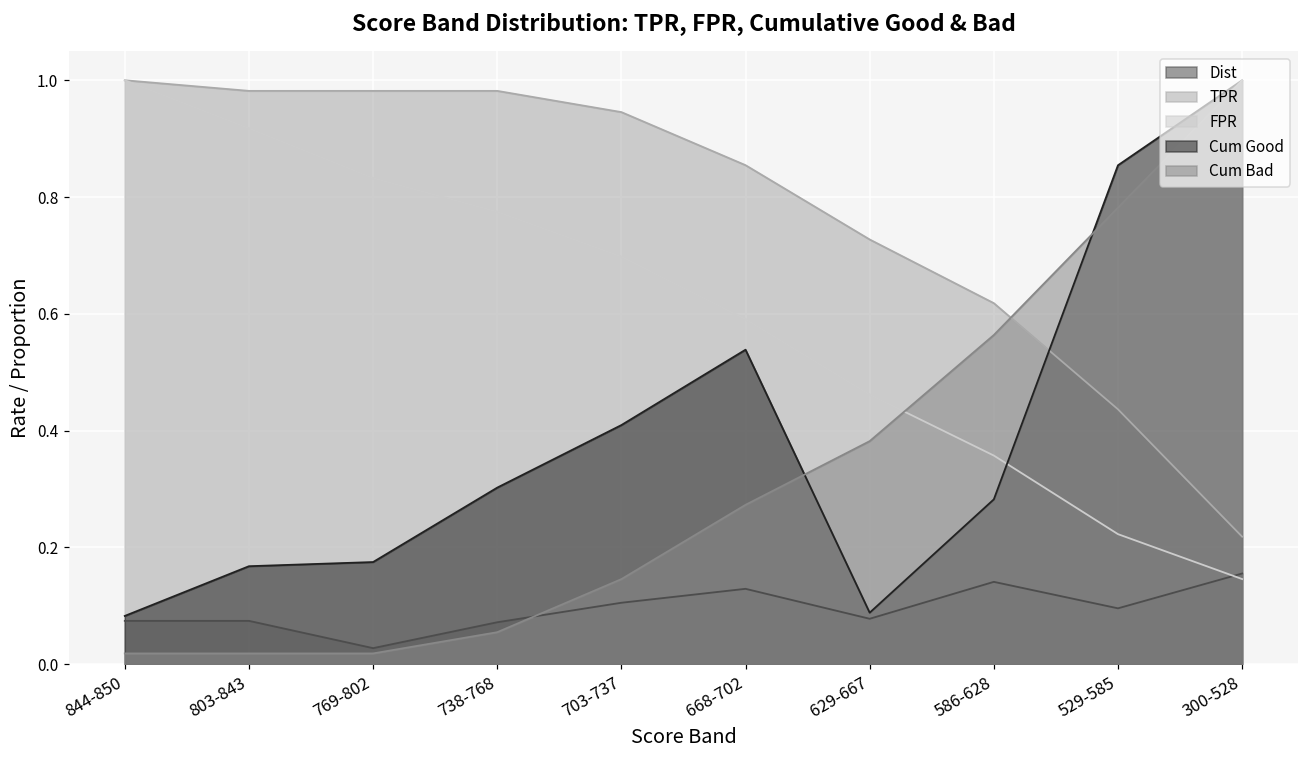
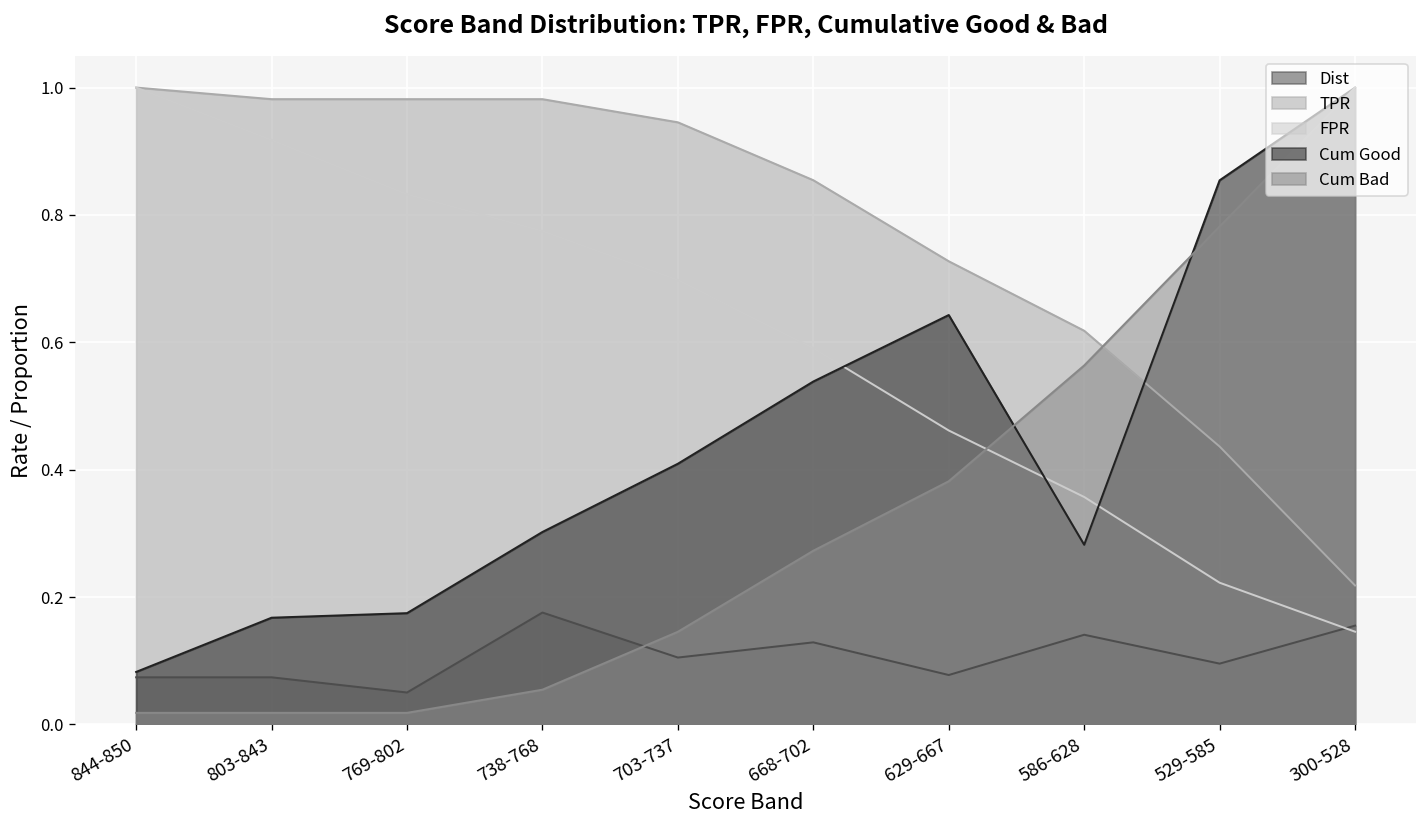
Dist, 769-802: 0.03 -> 0.05
Dist, 738-768: 0.07 -> 0.18
Cum Good, 629-667: 0.09 -> 0.64
